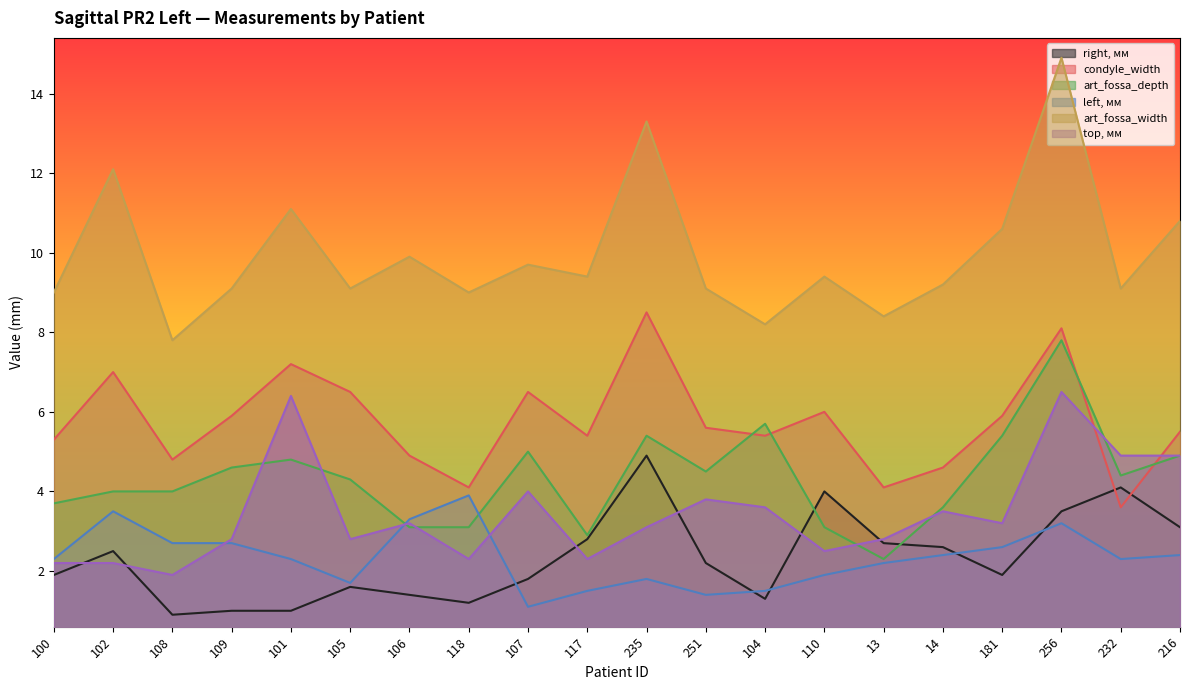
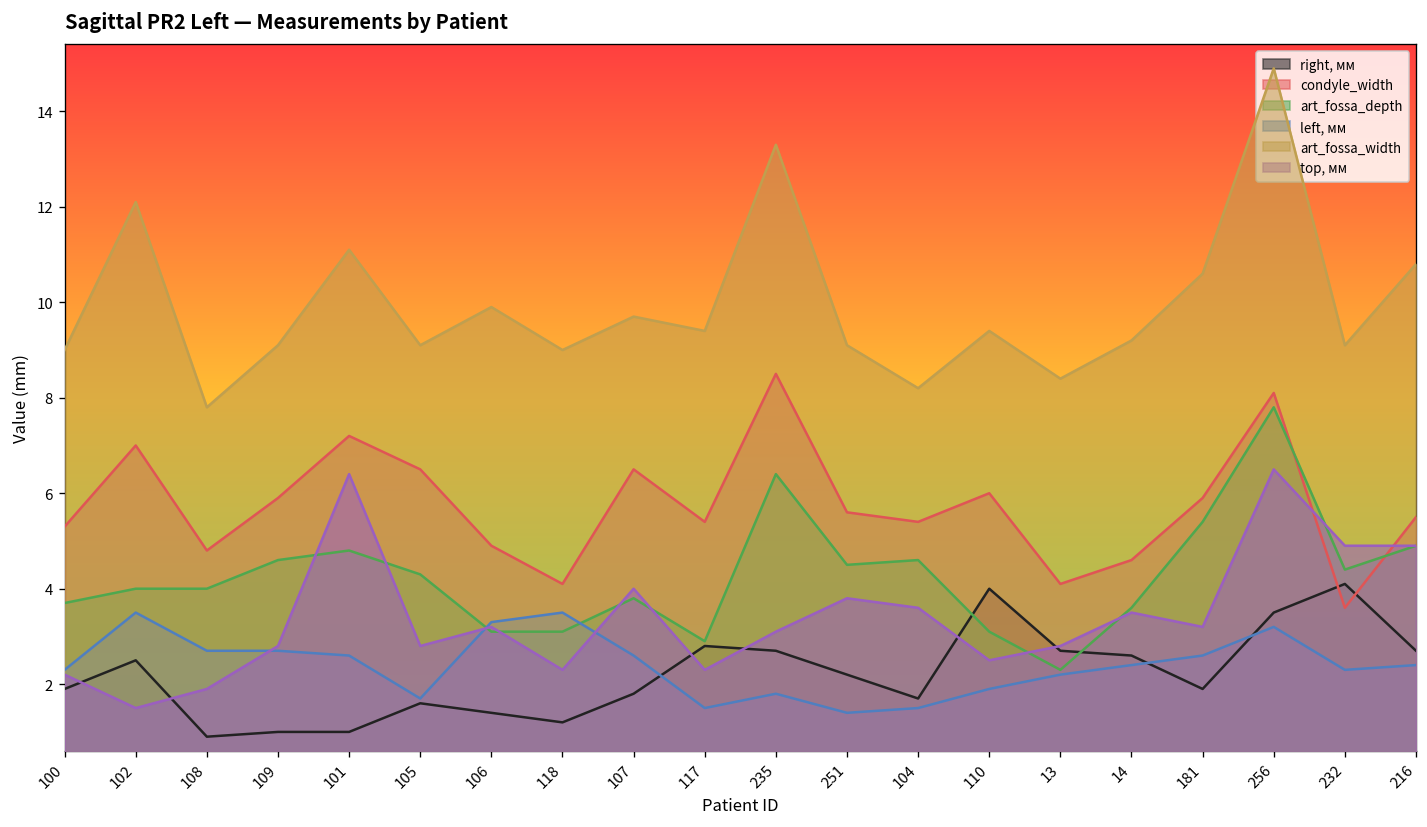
top, мм, 102: 2.2 -> 1.5
left, мм, 101: 2.3 -> 2.6
left, мм, 118: 3.9 -> 3.5
art_fossa_depth, 107: 5.0 -> 3.8
left, мм, 107: 1.1 -> 2.6
right, мм, 235: 4.9 -> 2.7
art_fossa_depth, 235: 5.4 -> 6.4
right, мм, 104: 1.3 -> 1.7
art_fossa_depth, 104: 5.7 -> 4.6
right, мм, 216: 3.1 -> 2.7
